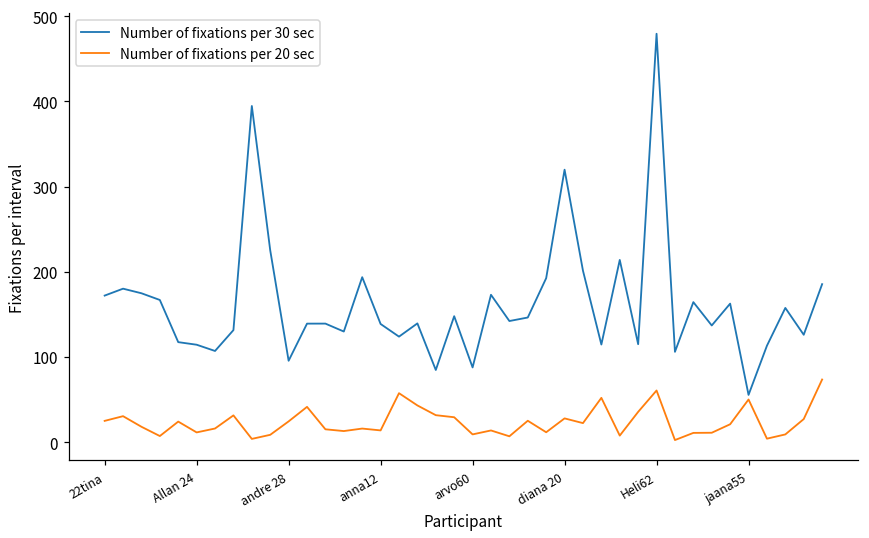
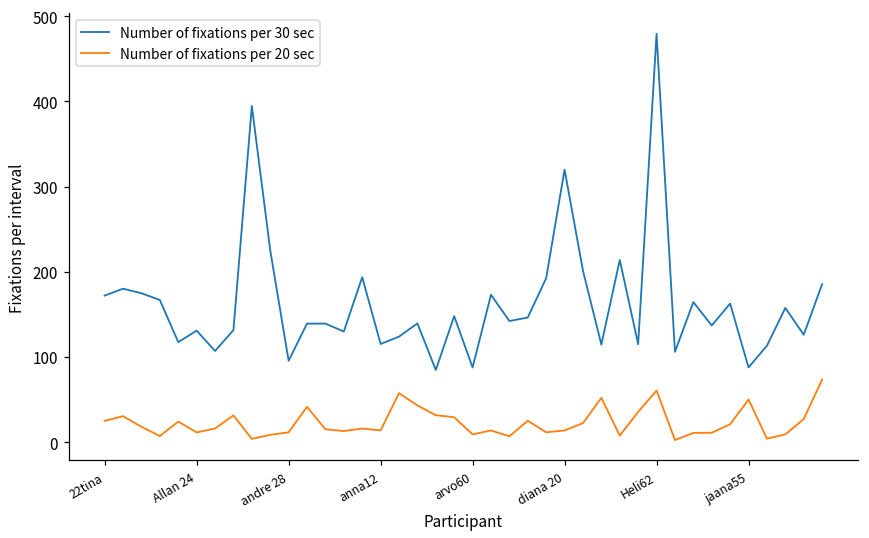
Number of fixations per 30 sec, Allan 24: 110 -> 130
Number of fixations per 20 sec, andre 28: 20 -> 10
Number of fixations per 30 sec, anna12: 140 -> 120
Number of fixations per 20 sec, diana 20: 30 -> 10
Number of fixations per 30 sec, jaana55: 60 -> 90
